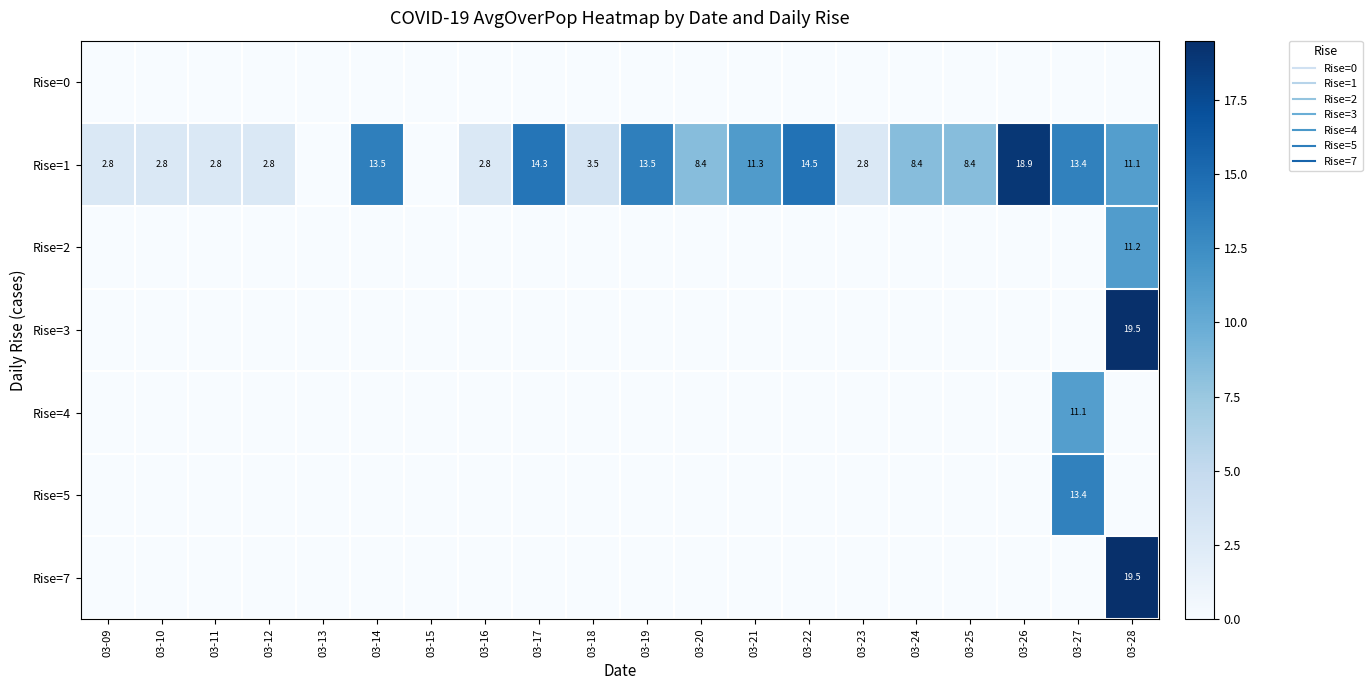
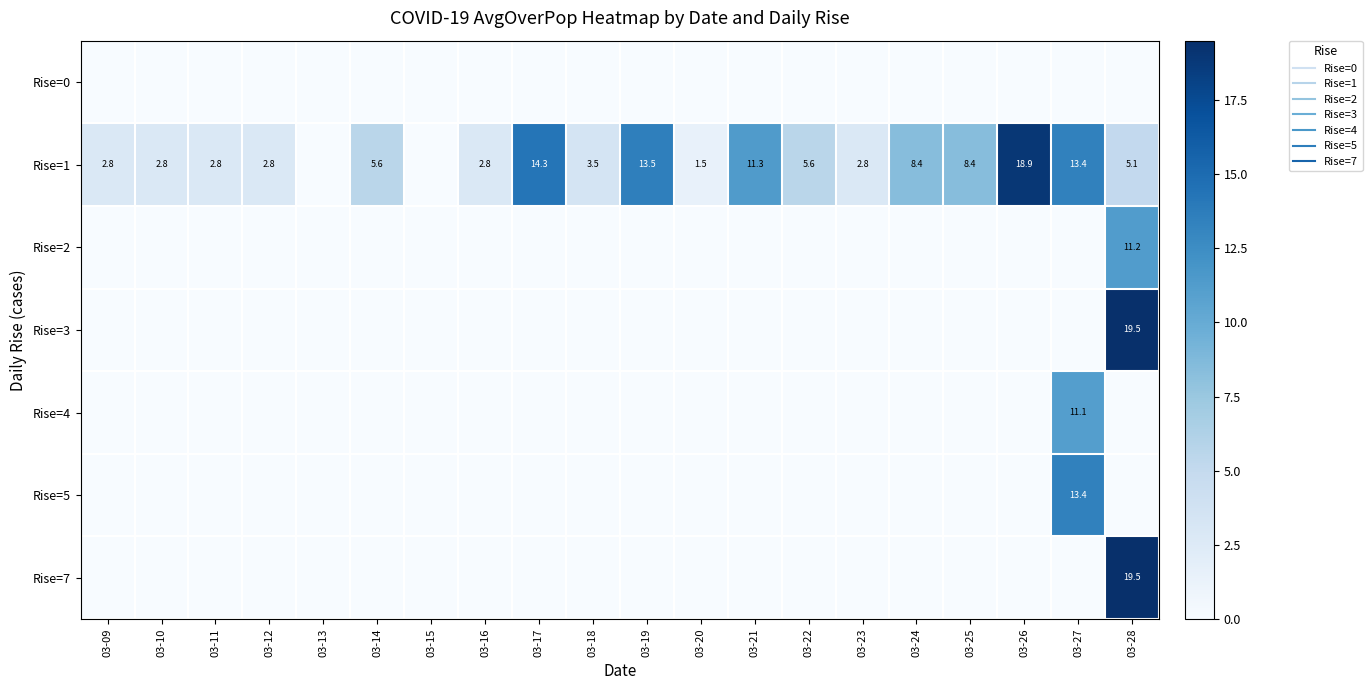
Rise=1, 03-14: 13.5 -> 5.6
Rise=1, 03-20: 8.4 -> 1.5
Rise=1, 03-22: 14.5 -> 5.6
Rise=1, 03-28: 11.1 -> 5.1
